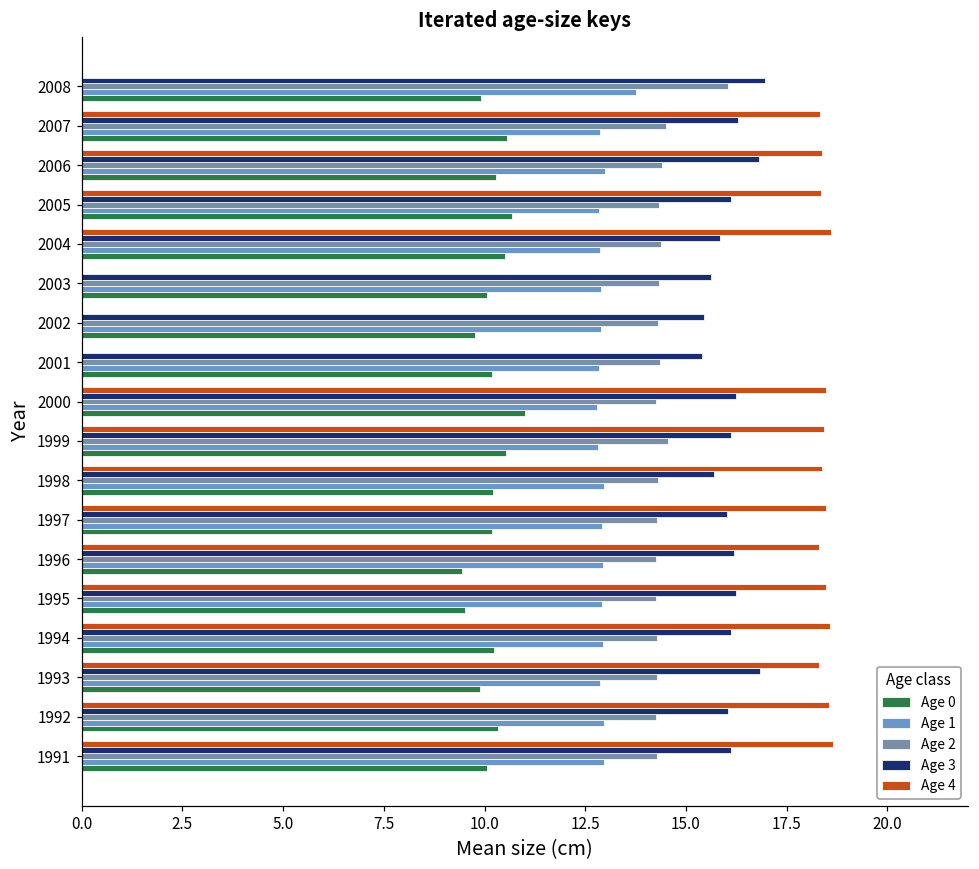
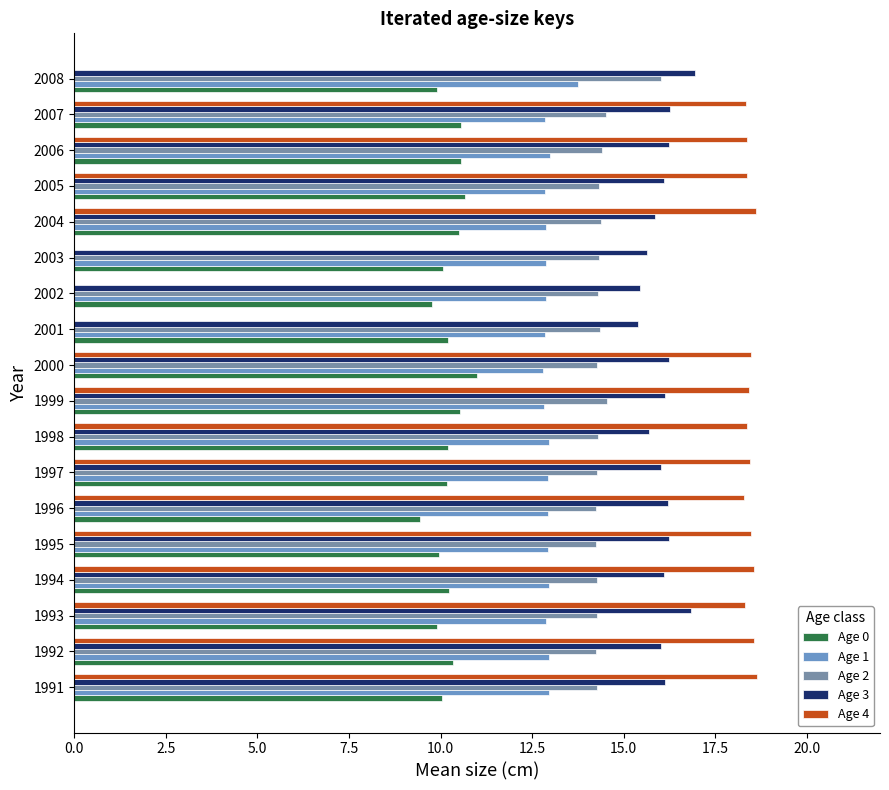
Age 3, 2006: 16.8 -> 16.2
Age 0, 2006: 10.3 -> 10.6
Age 0, 1995: 9.5 -> 10.0
